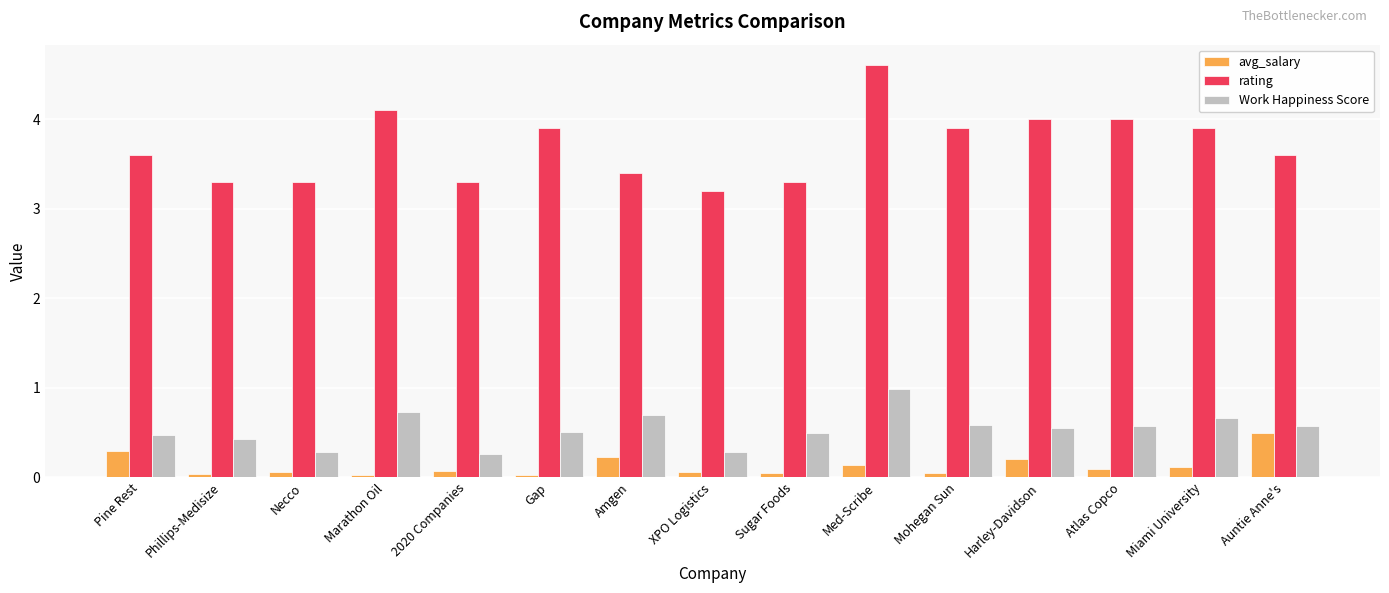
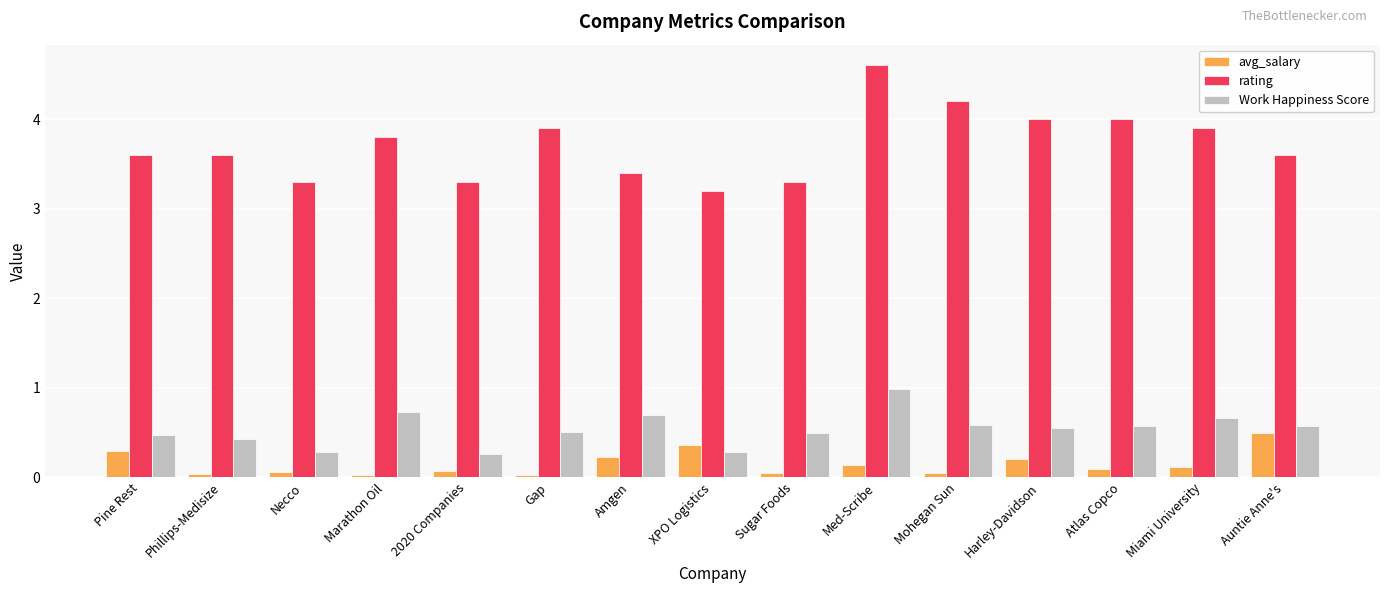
rating, Phillips-Medisize: 3.3 -> 3.6
rating, Marathon Oil: 4.1 -> 3.8
avg_salary, XPO Logistics: 0.1 -> 0.4
rating, Mohegan Sun: 3.9 -> 4.2
